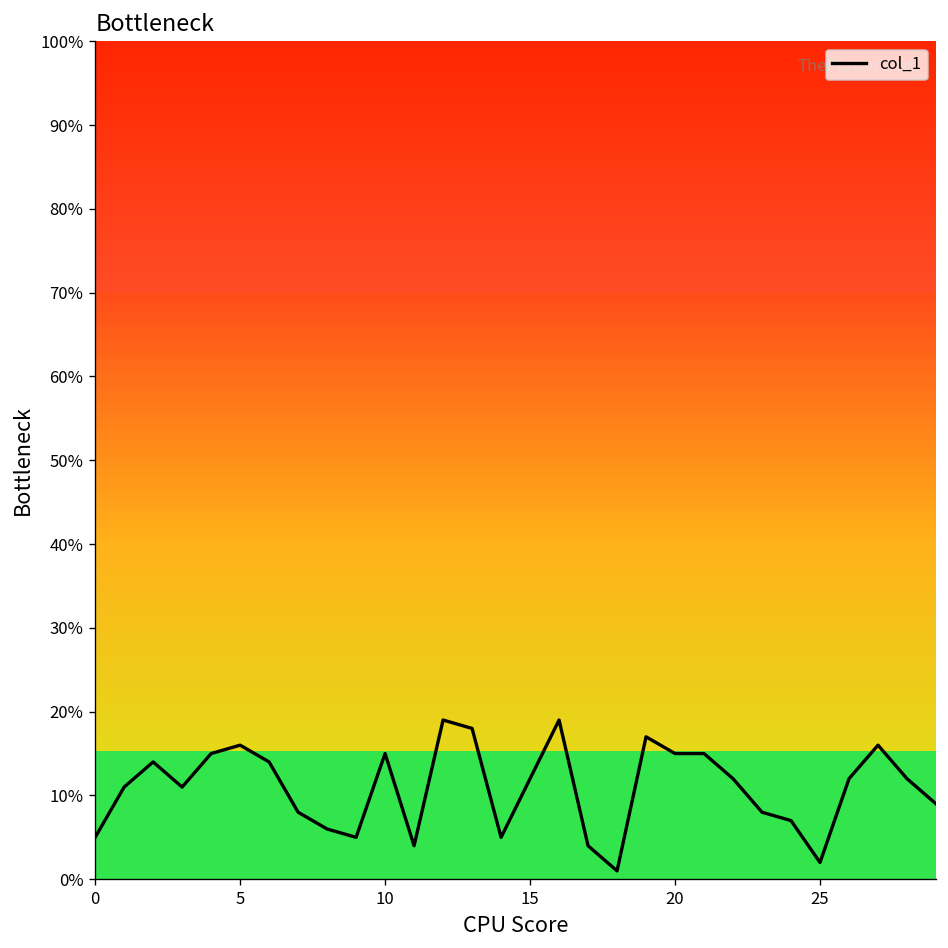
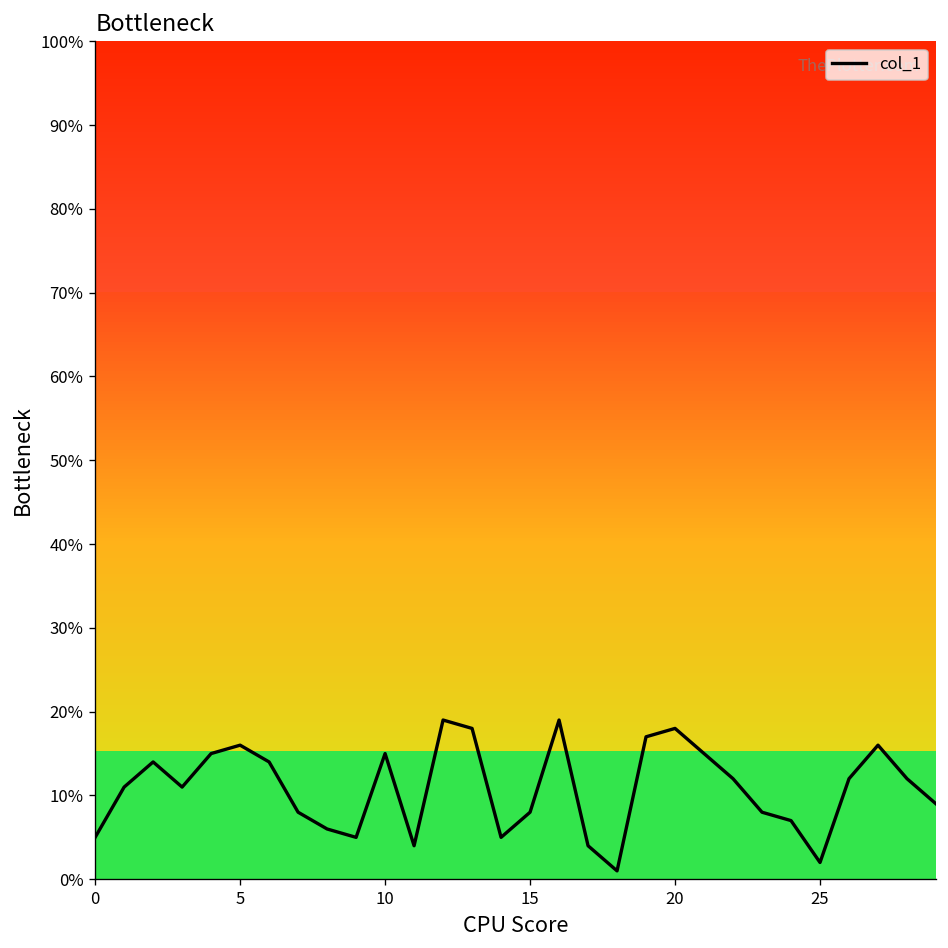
15: 12% -> 8%
20: 15% -> 18%
